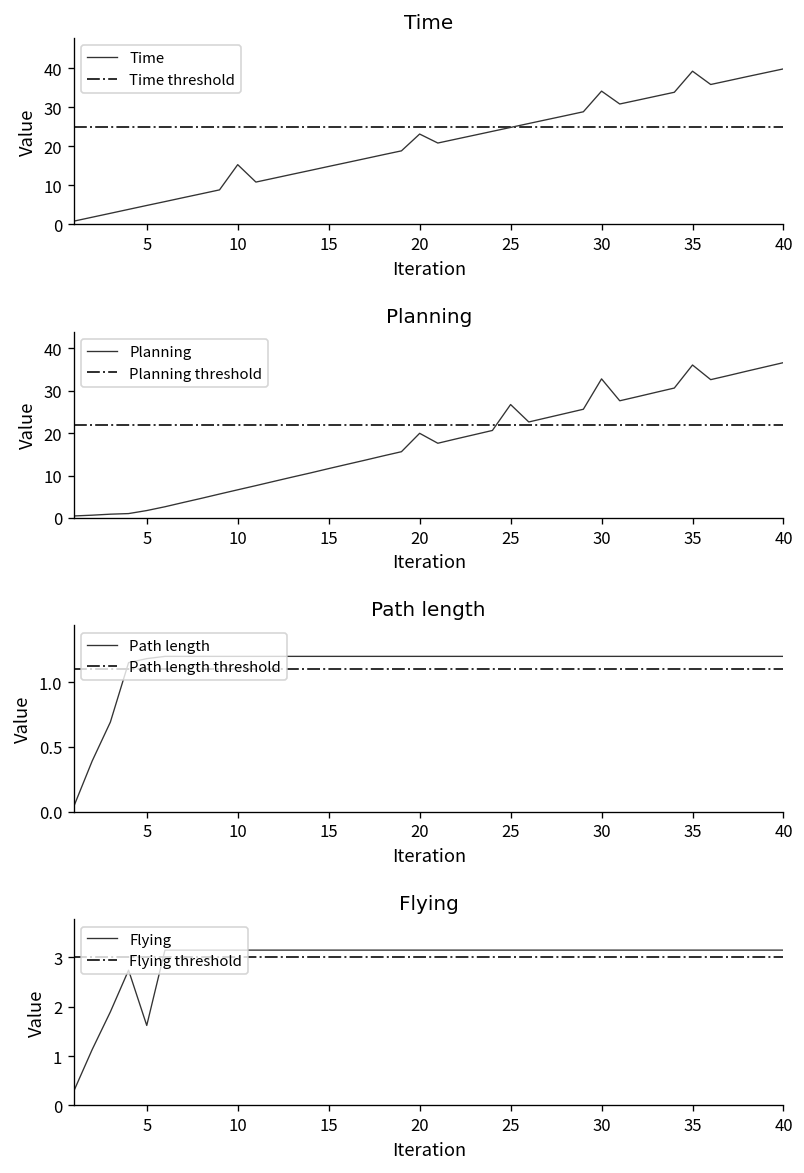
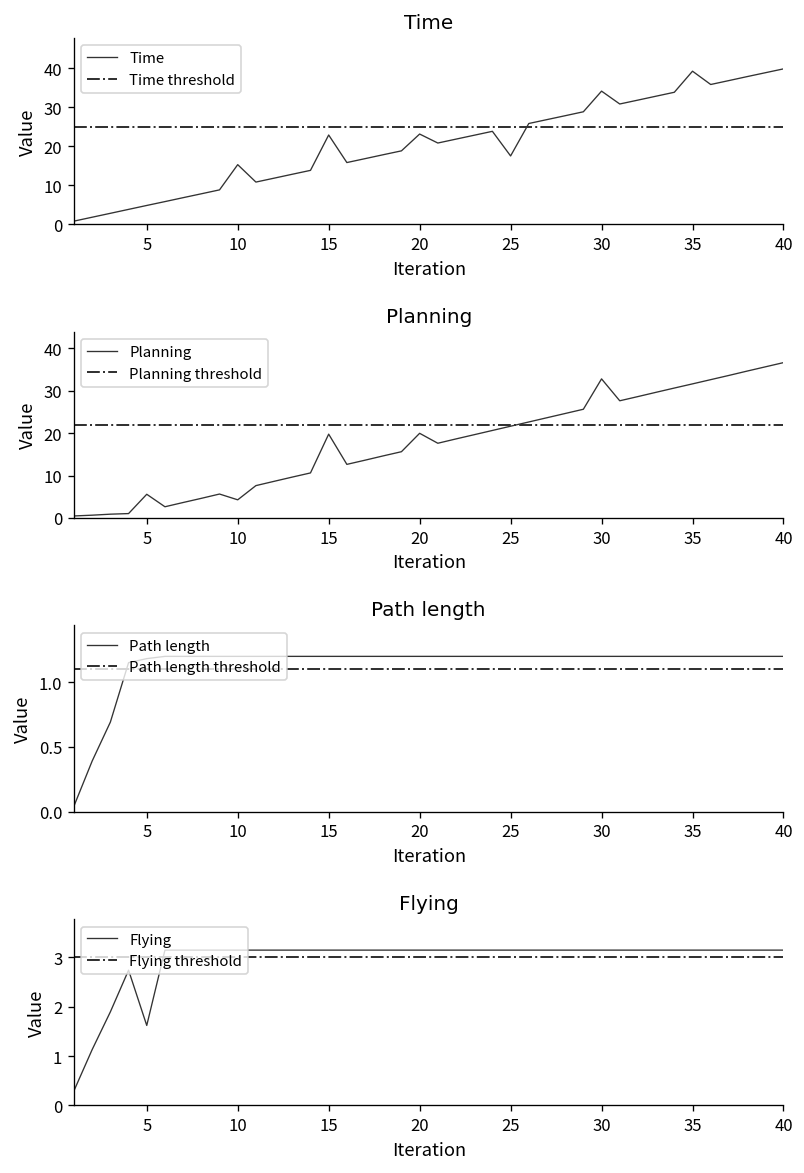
Time, 15: 15 -> 23
Time, 25: 25 -> 17
Planning, 5: 2 -> 6
Planning, 10: 7 -> 4
Planning, 15: 12 -> 20
Planning, 25: 27 -> 22
Planning, 35: 36 -> 32
